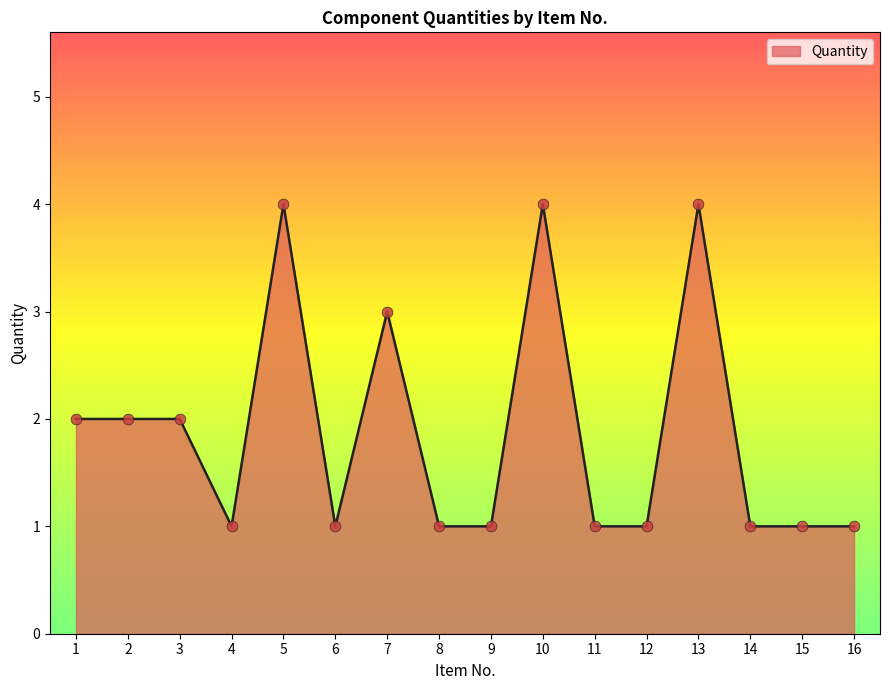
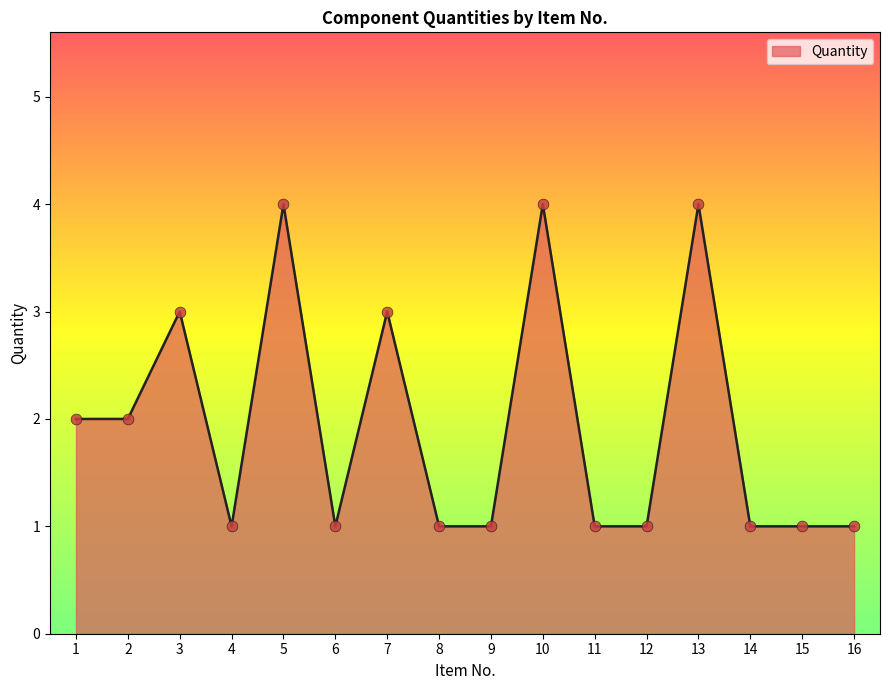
3: 2 -> 3
